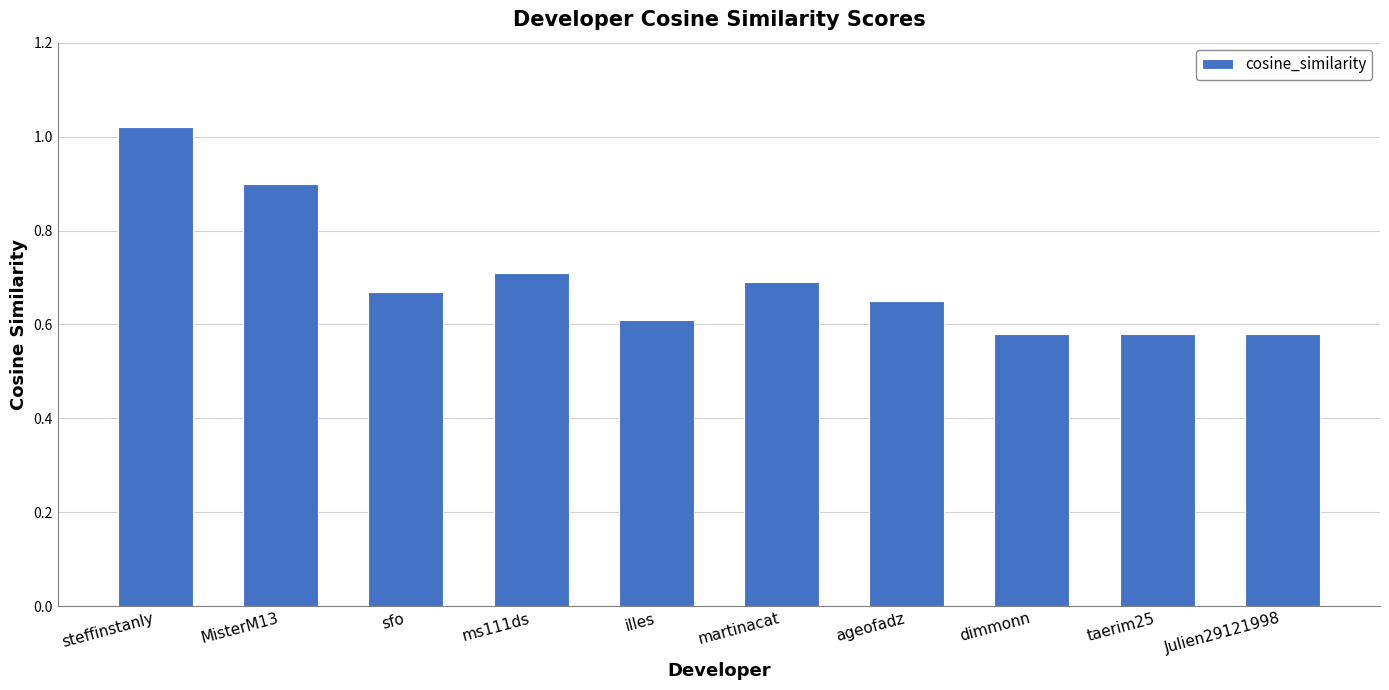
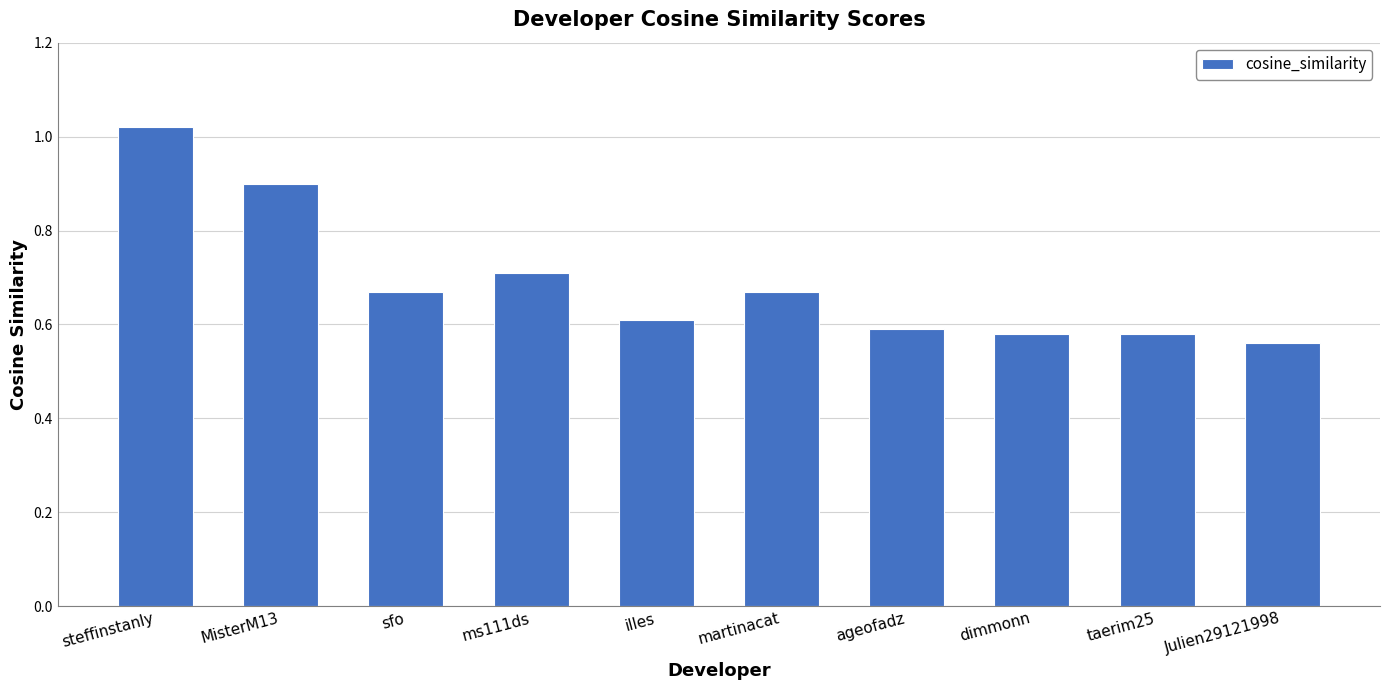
martinacat: 0.69 -> 0.67
ageofadz: 0.65 -> 0.59
Julien29121998: 0.58 -> 0.56
